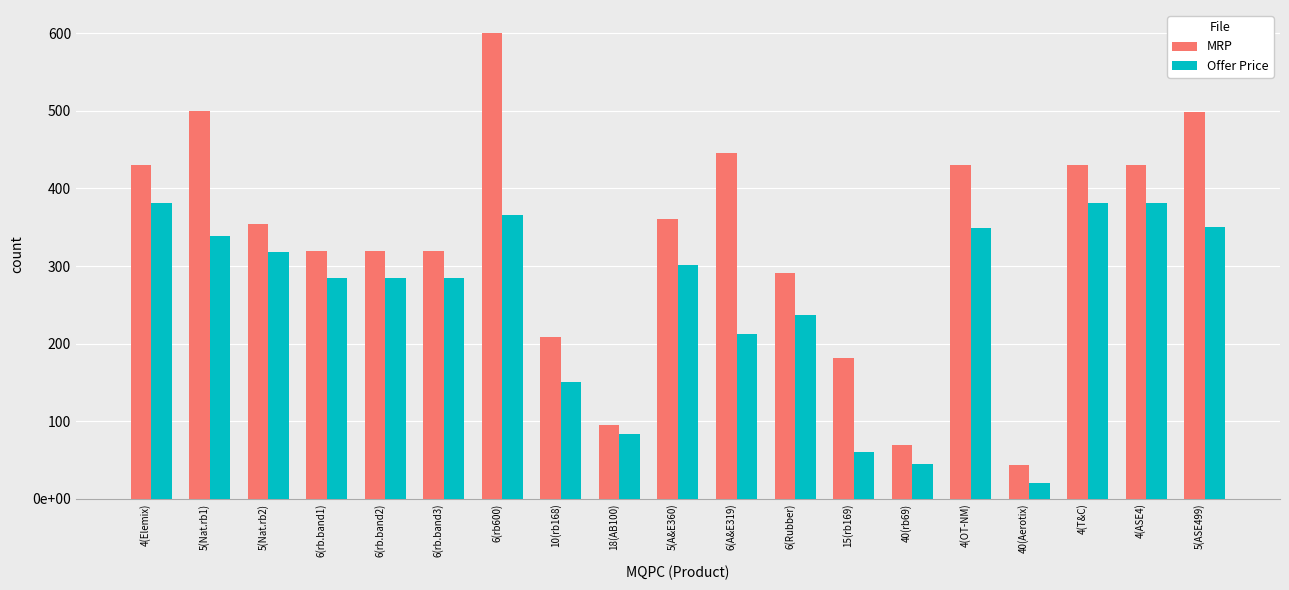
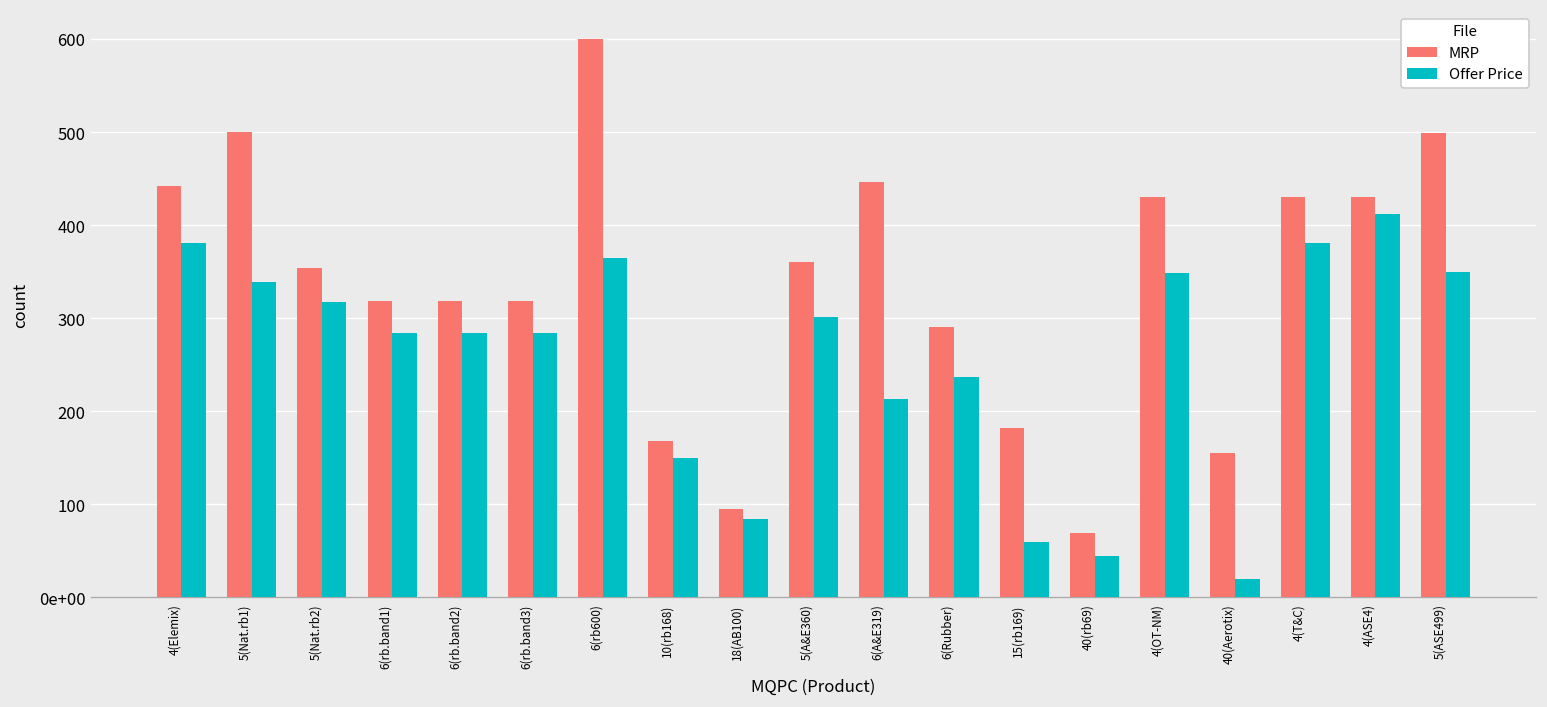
MRP, 4(Elemix): 430 -> 440
MRP, 10(rb168): 210 -> 170
MRP, 40(Aerotix): 40 -> 160
Offer Price, 4(ASE4): 380 -> 410
